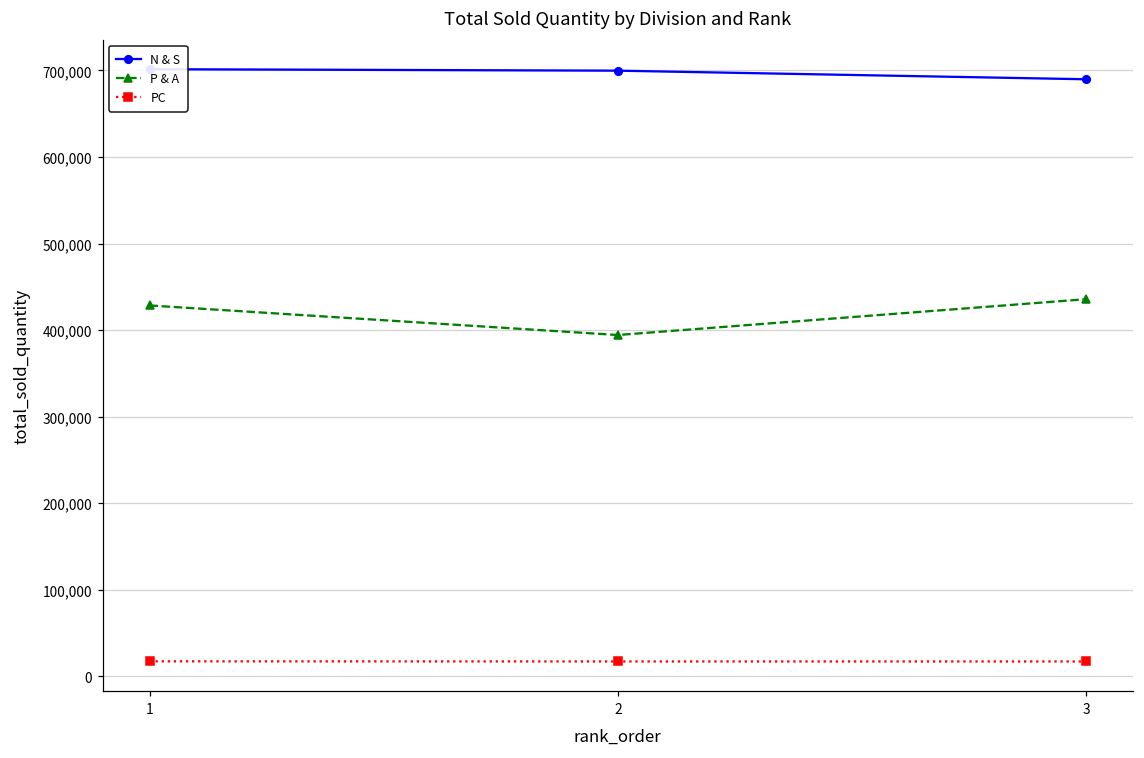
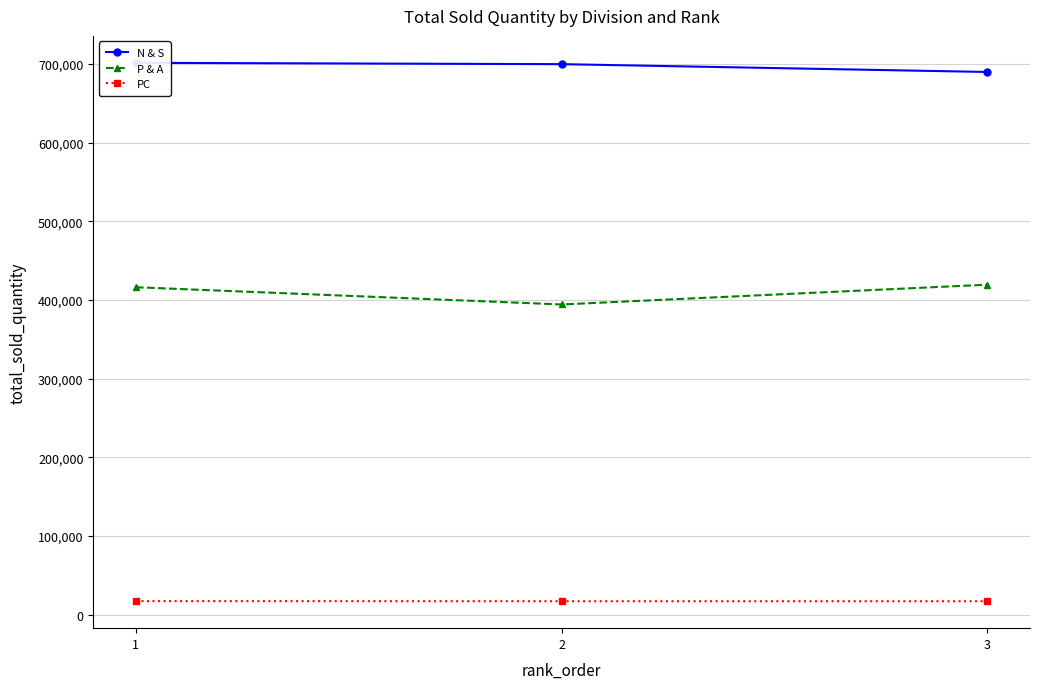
P & A, 1: 430,000 -> 420,000
P & A, 3: 440,000 -> 420,000
